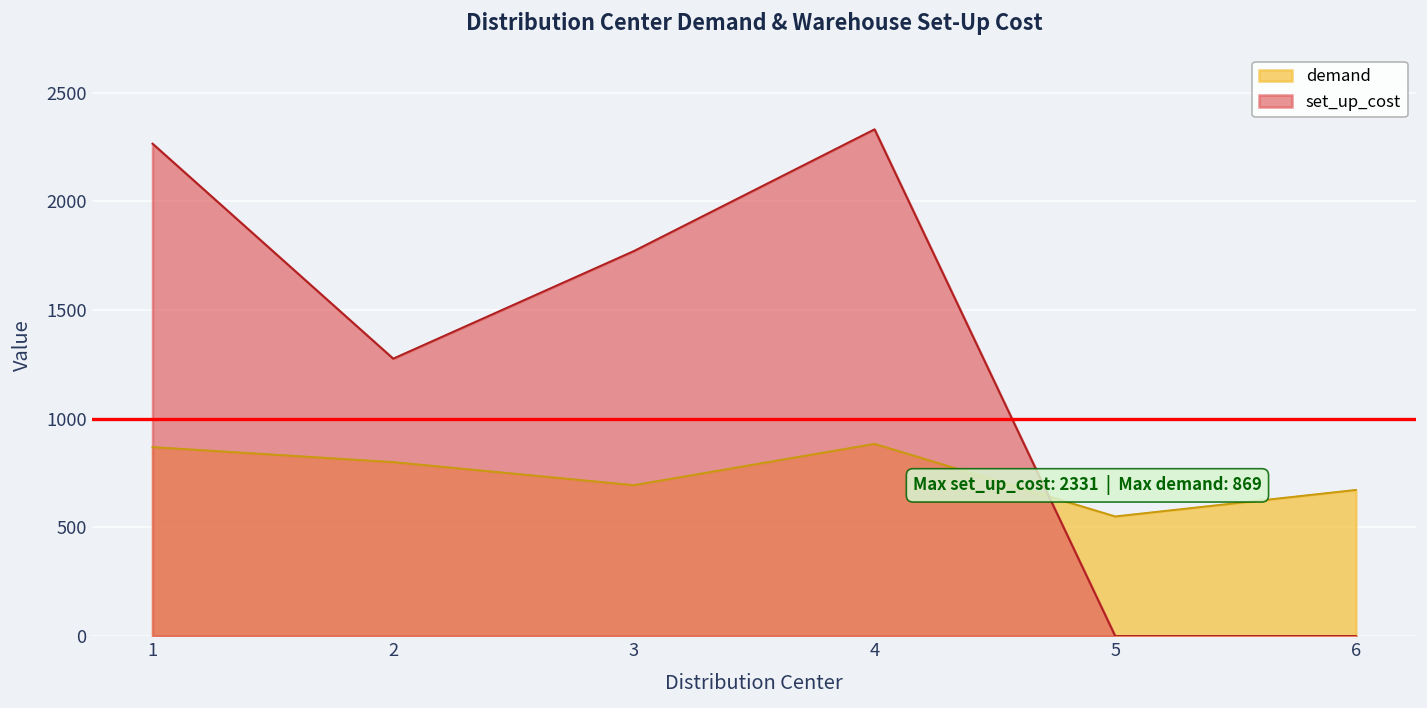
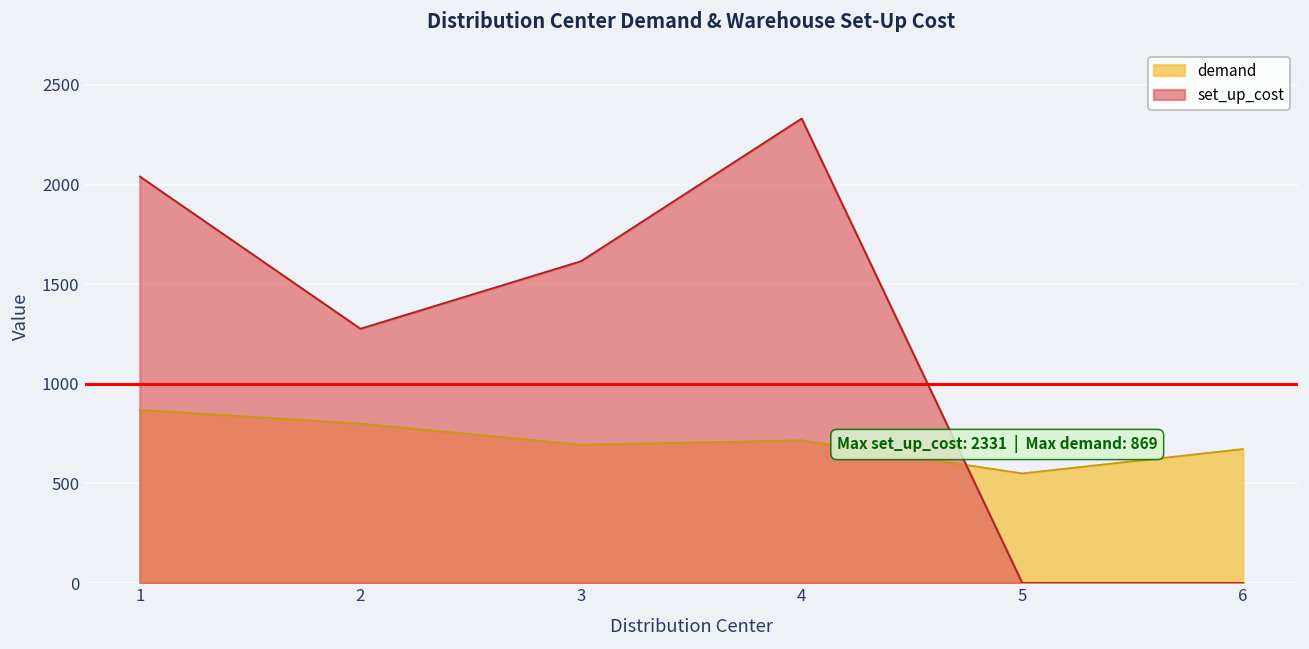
set_up_cost, 1: 2270 -> 2040
set_up_cost, 3: 1770 -> 1620
demand, 4: 880 -> 720
